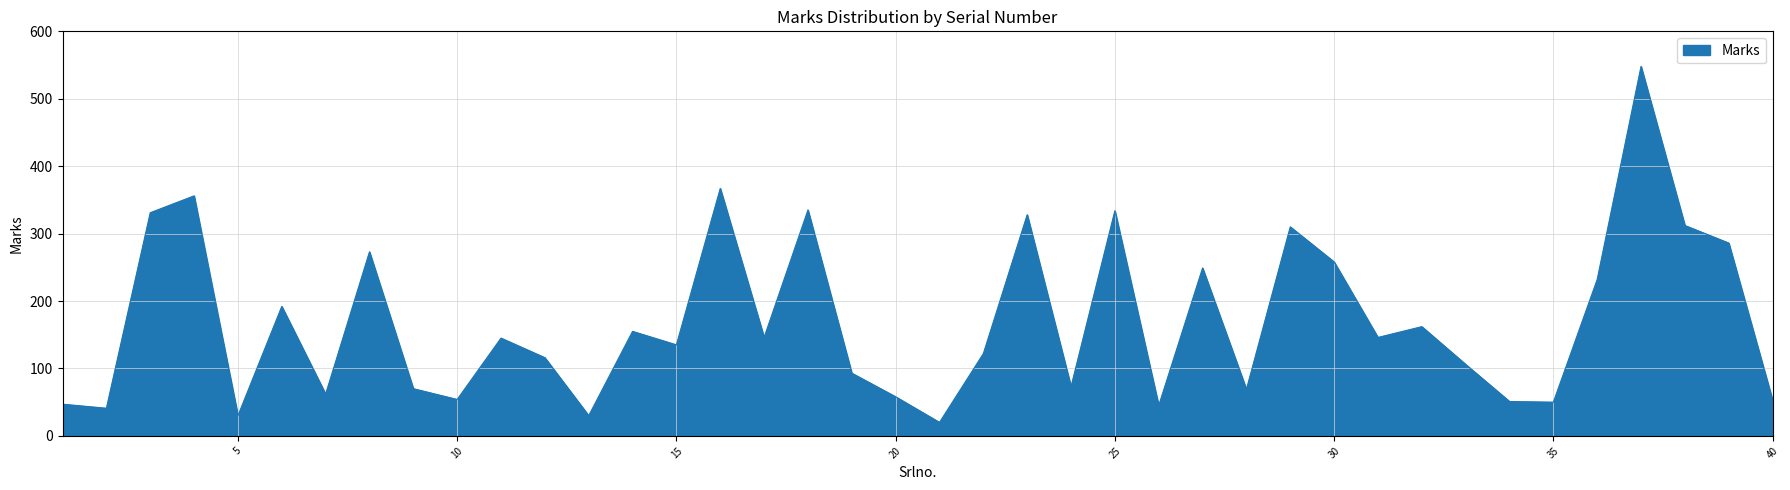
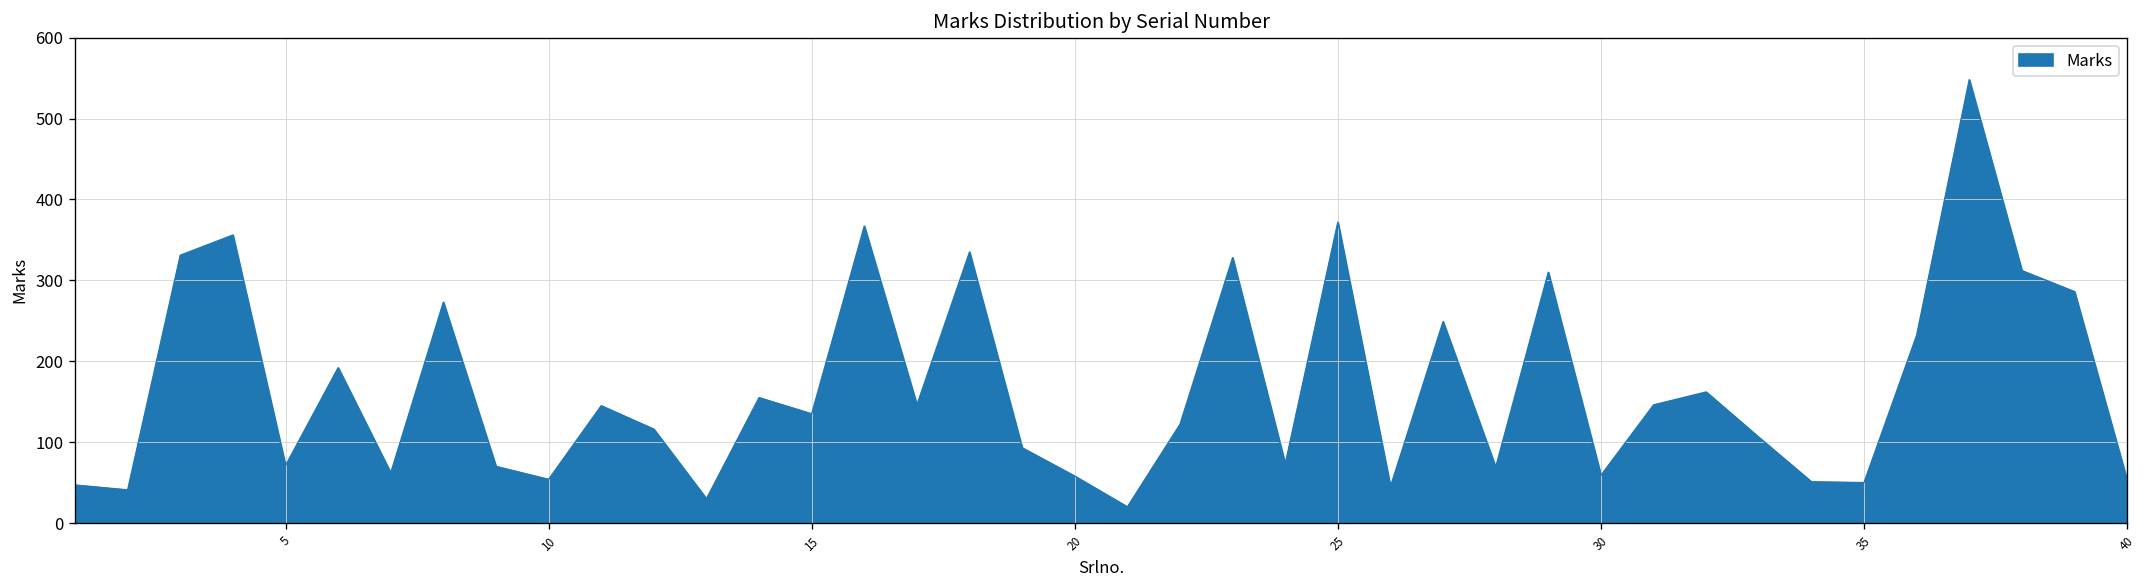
5: 30 -> 70
25: 330 -> 370
30: 260 -> 60
